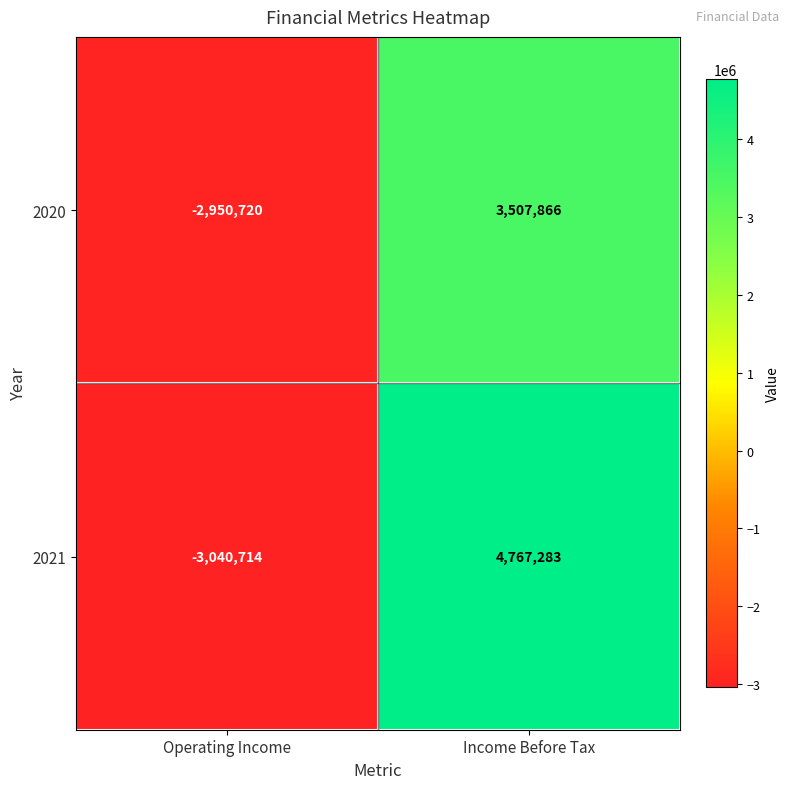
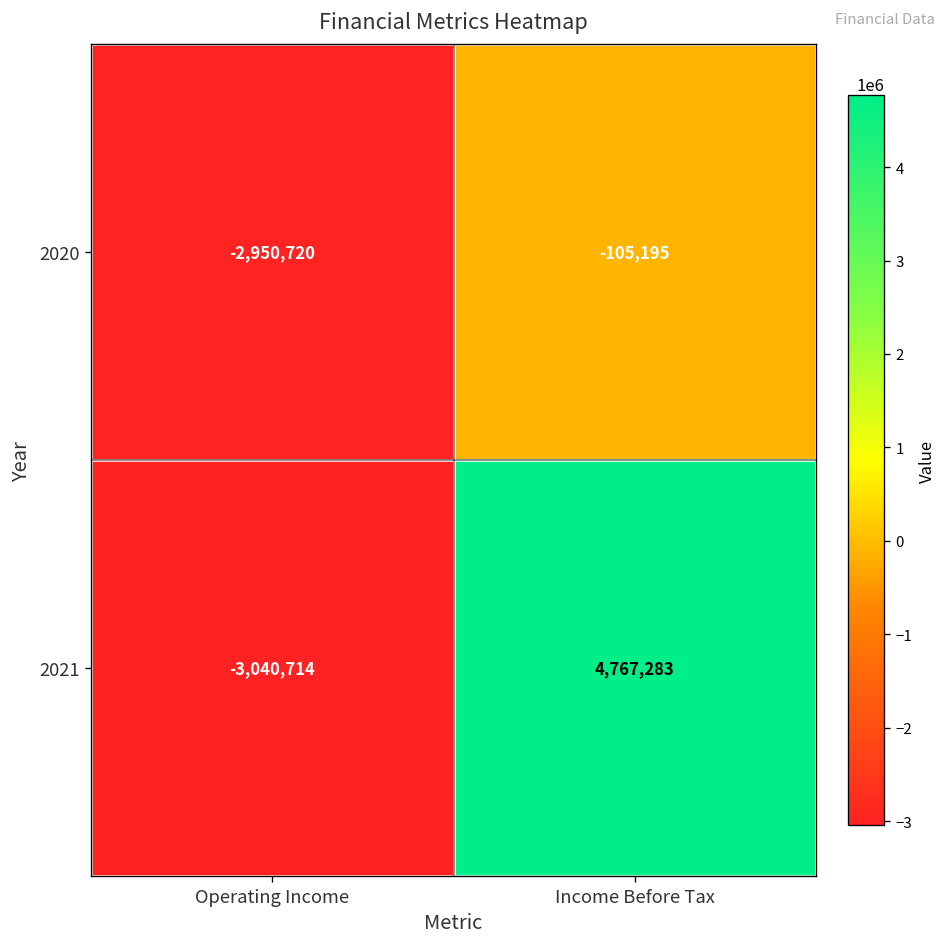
2020, Income Before Tax: 3,507,866 -> -105,195
